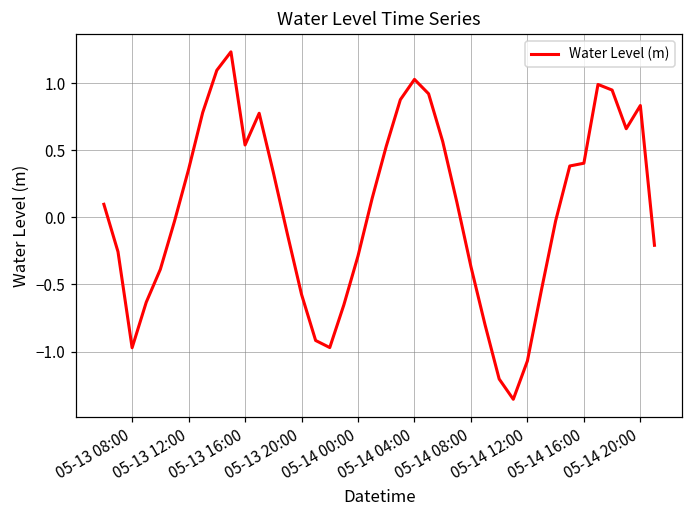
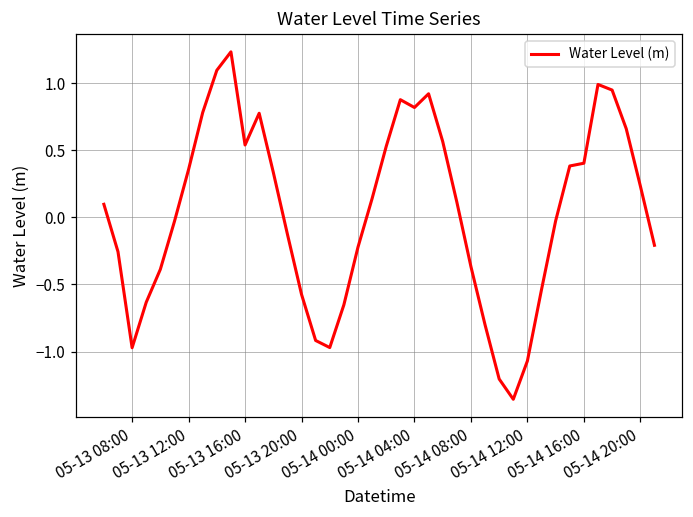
05-14 00:00: -0.29 -> -0.22
05-14 04:00: 1.03 -> 0.82
05-14 20:00: 0.83 -> 0.23
